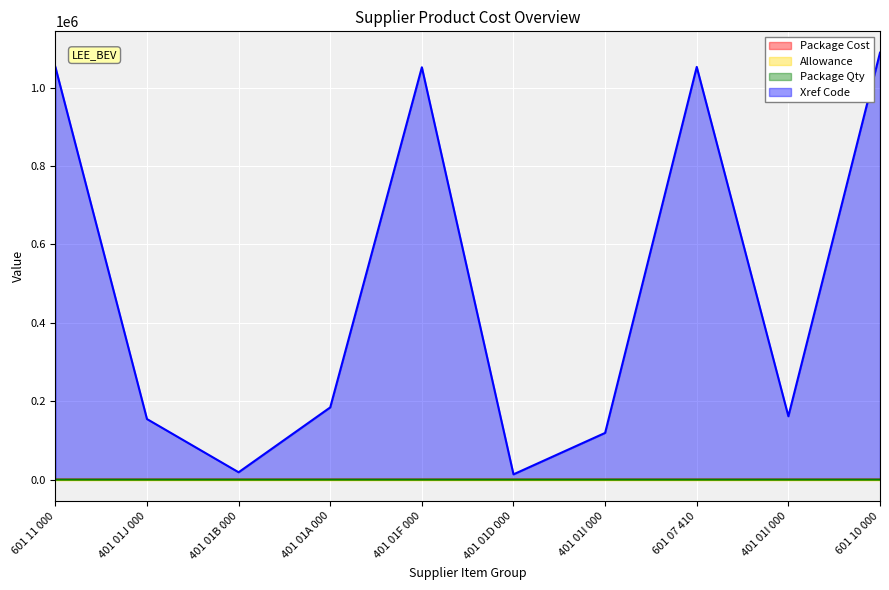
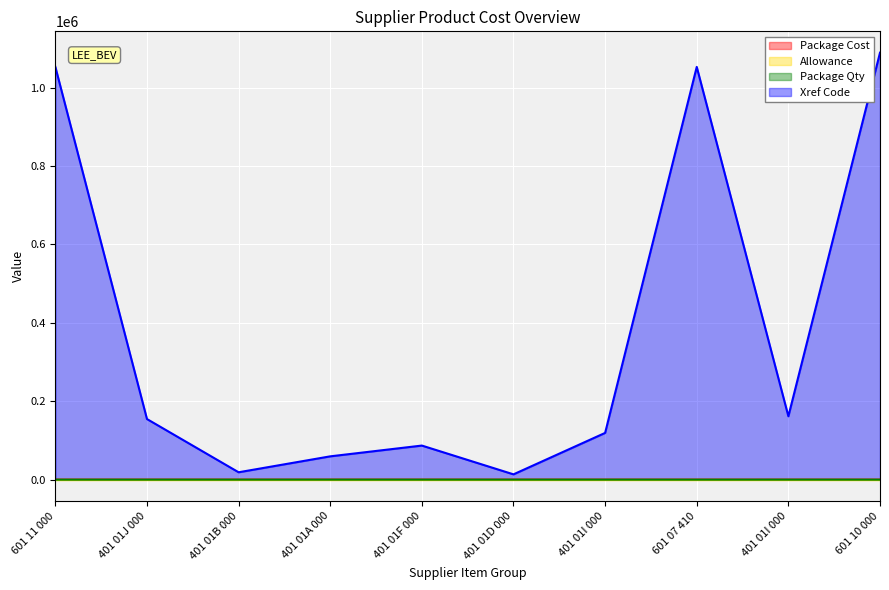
Xref Code, 401 01A 000: 180000 -> 60000
Xref Code, 401 01F 000: 1050000 -> 90000
